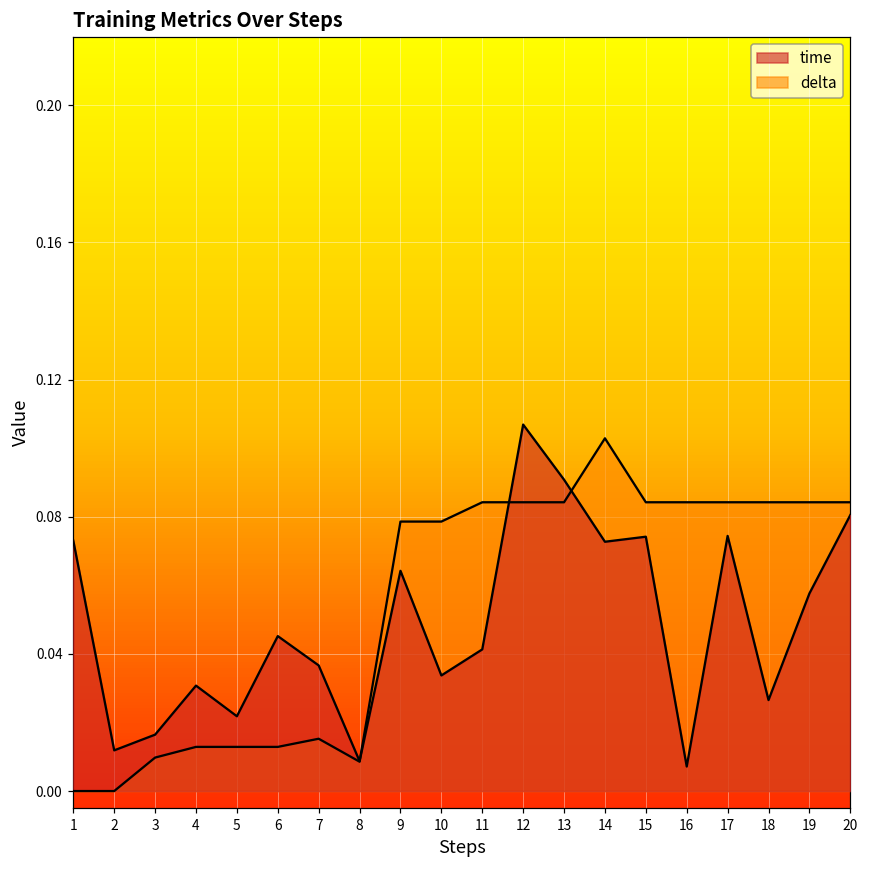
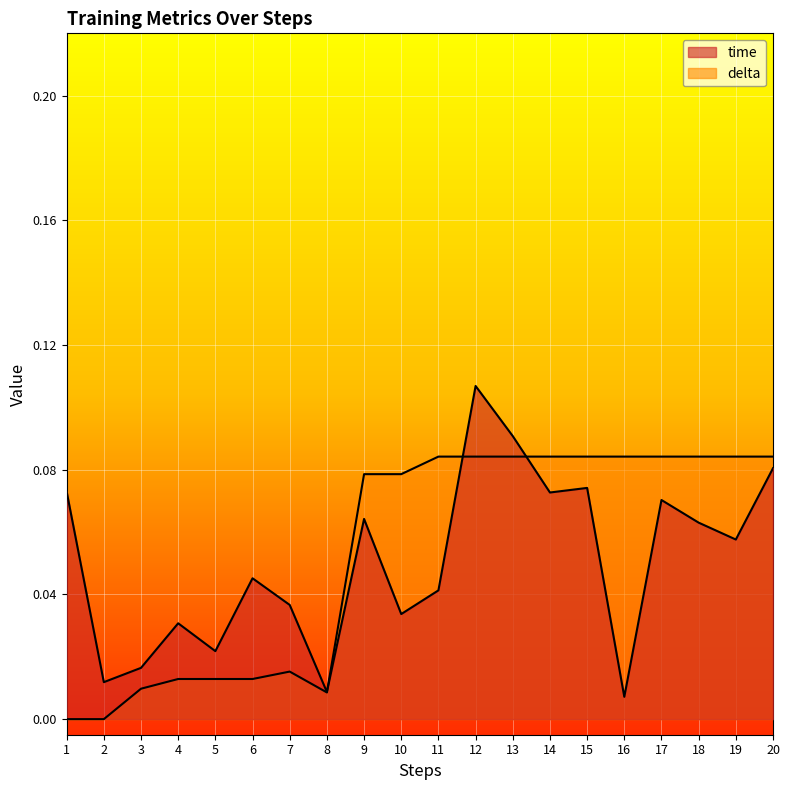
delta, 14: 0.103 -> 0.084
time, 17: 0.074 -> 0.070
time, 18: 0.027 -> 0.063
